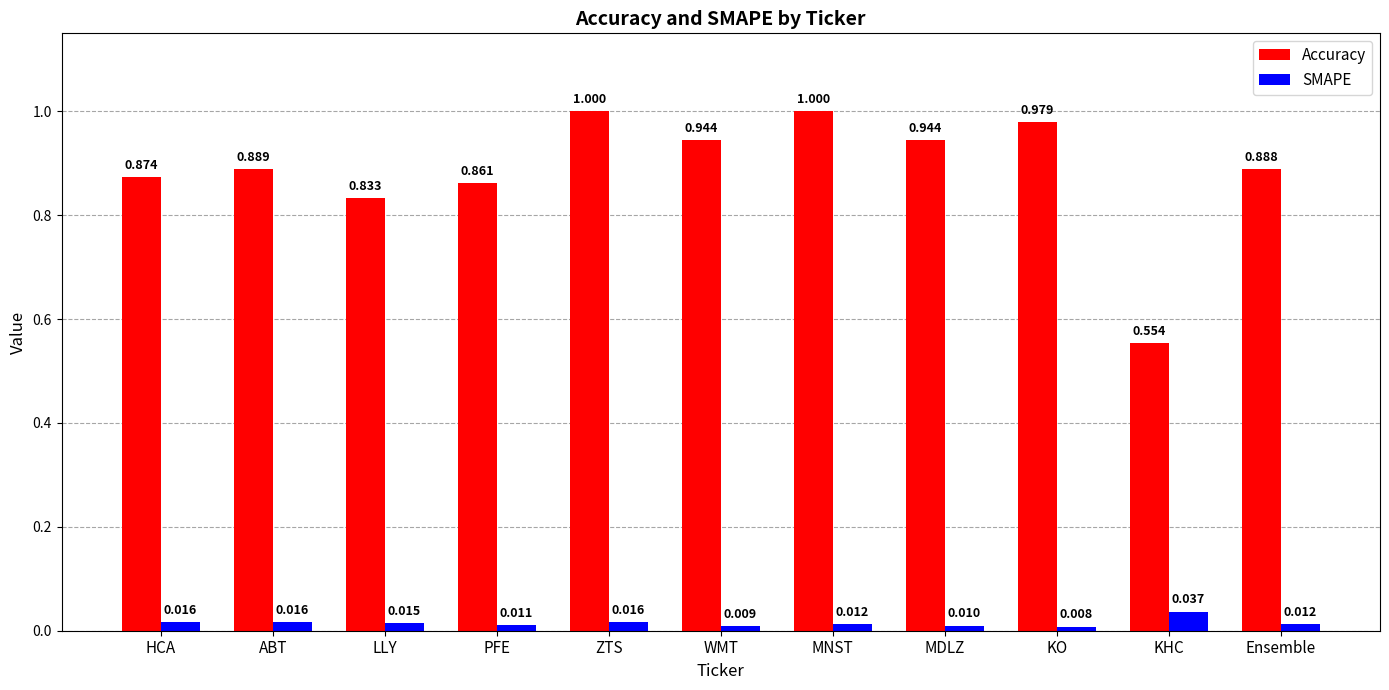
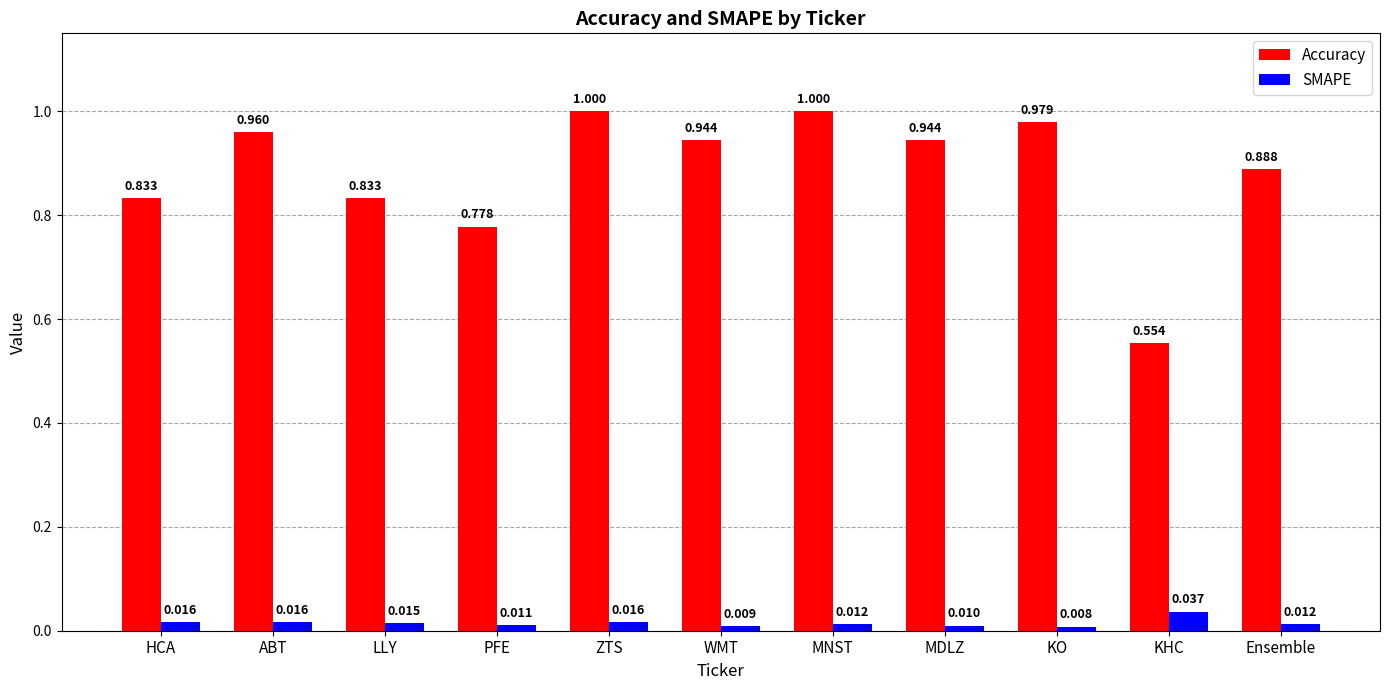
Accuracy, HCA: 0.874 -> 0.833
Accuracy, ABT: 0.889 -> 0.960
Accuracy, PFE: 0.861 -> 0.778
